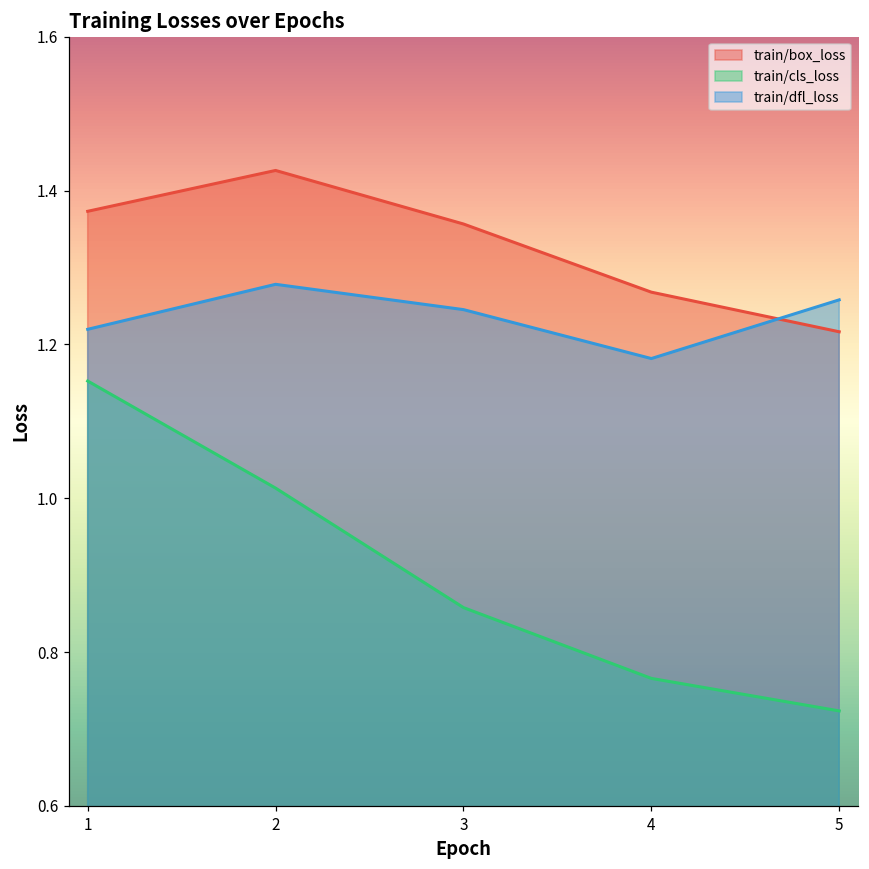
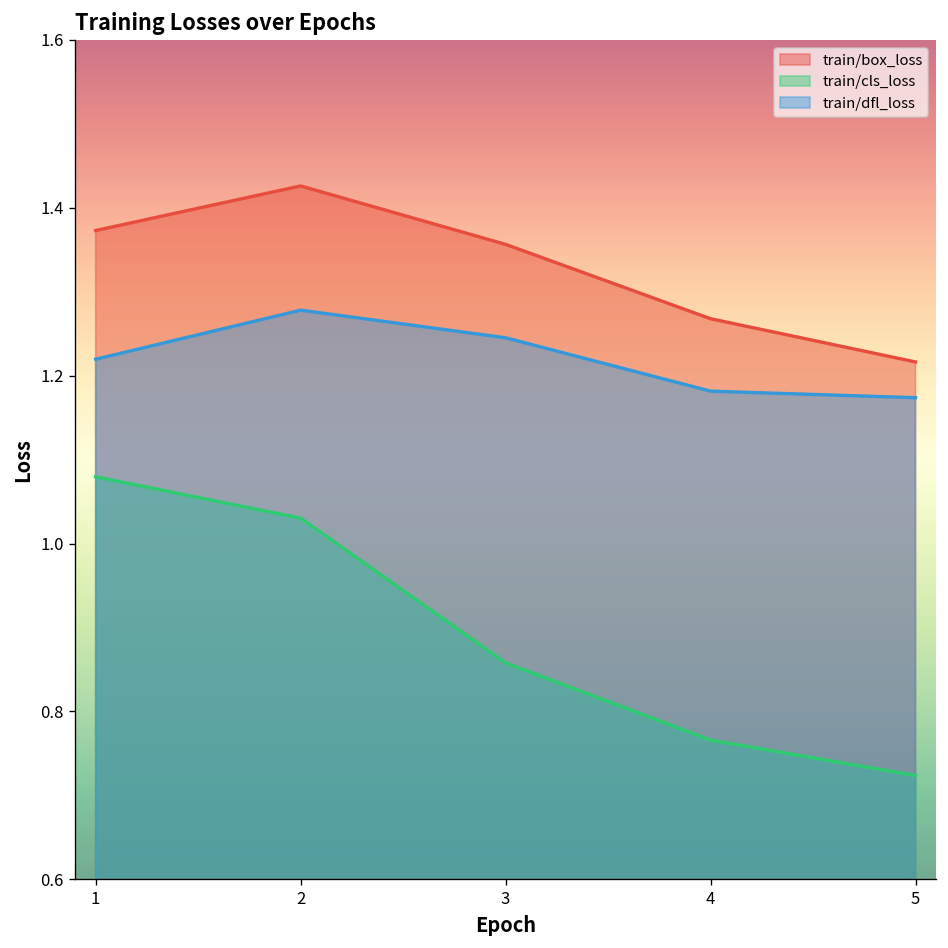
train/cls_loss, 1: 1.15 -> 1.08
train/cls_loss, 2: 1.01 -> 1.03
train/dfl_loss, 5: 1.26 -> 1.17
